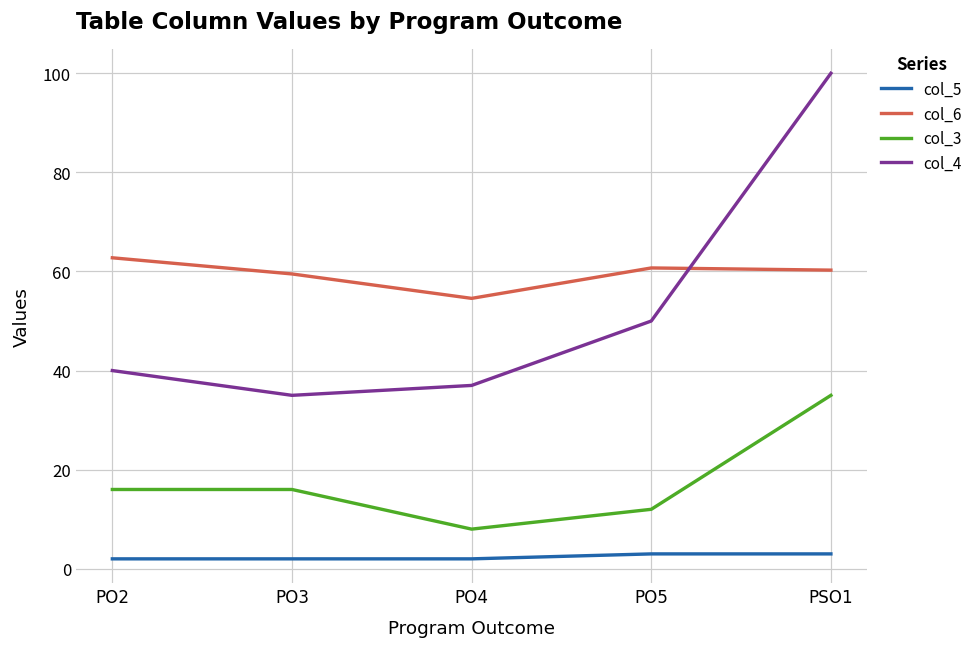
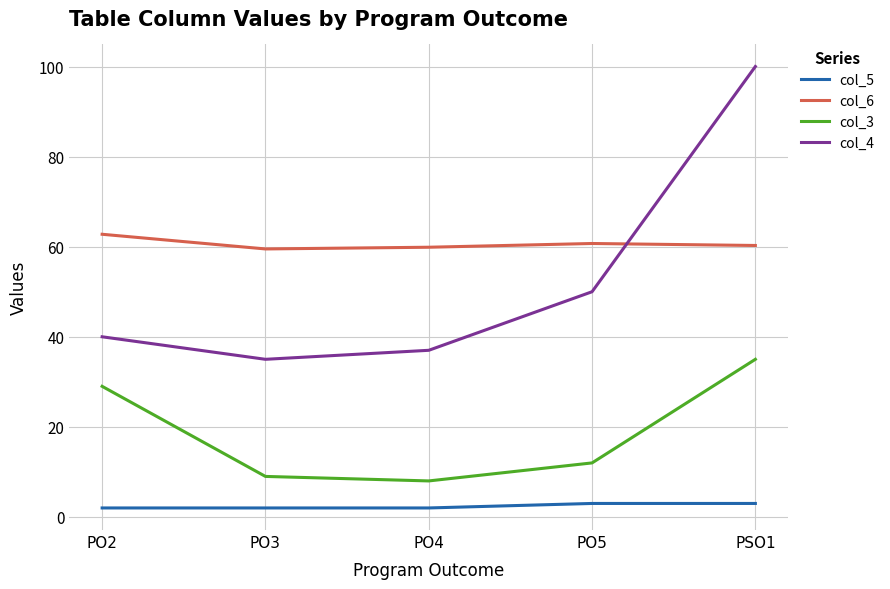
col_3, PO2: 16 -> 29
col_3, PO3: 16 -> 9
col_6, PO4: 55 -> 60
